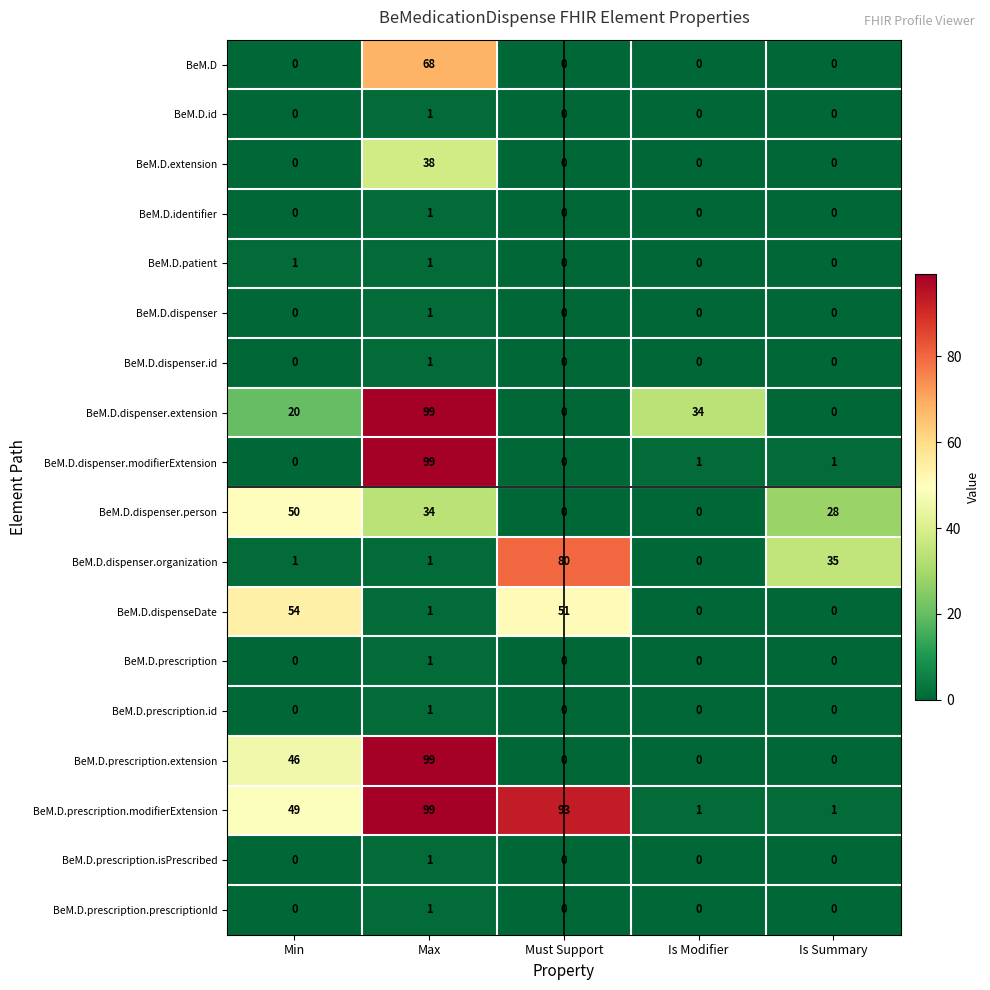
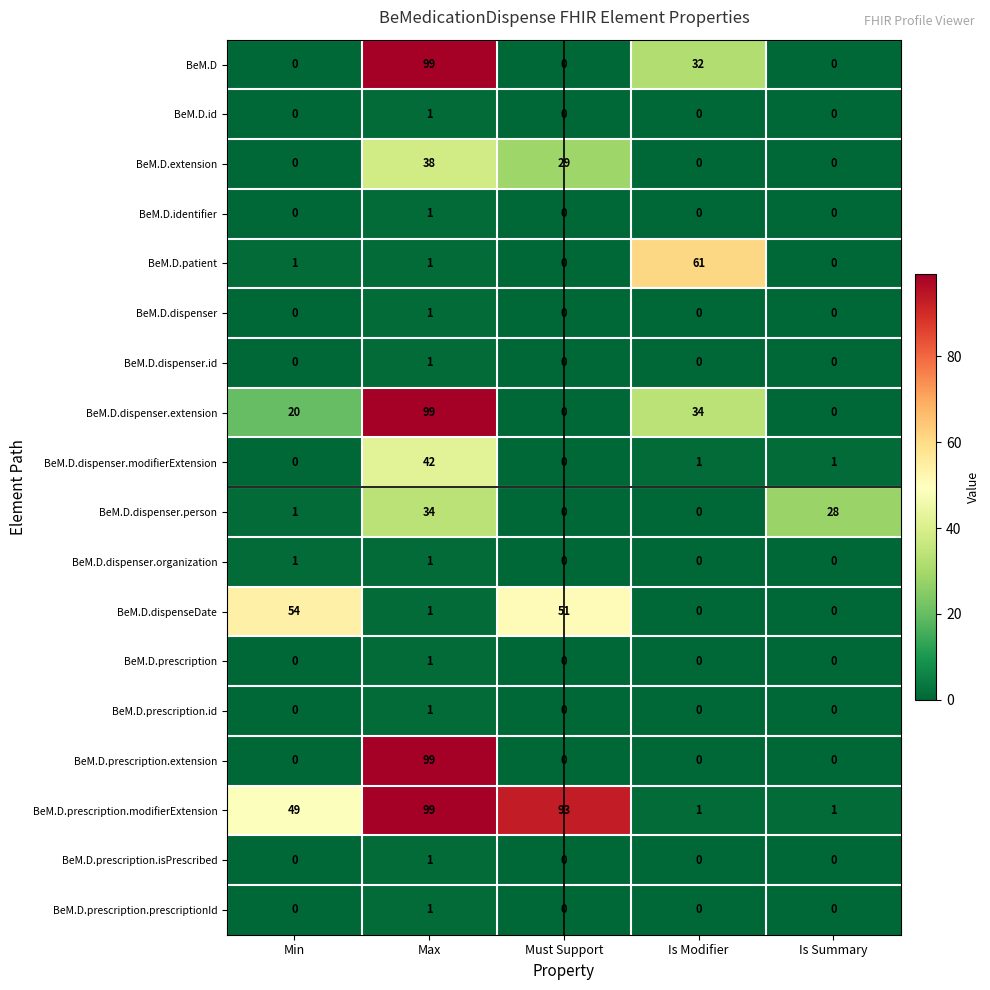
BeM.D, Max: 68 -> 99
BeM.D, Is Modifier: 0 -> 32
BeM.D.extension, Must Support: 0 -> 29
BeM.D.patient, Is Modifier: 0 -> 61
BeM.D.dispenser.modifierExtension, Max: 99 -> 42
BeM.D.dispenser.person, Min: 50 -> 1
BeM.D.dispenser.organization, Must Support: 80 -> 0
BeM.D.dispenser.organization, Is Summary: 35 -> 0
BeM.D.prescription.extension, Min: 46 -> 0
